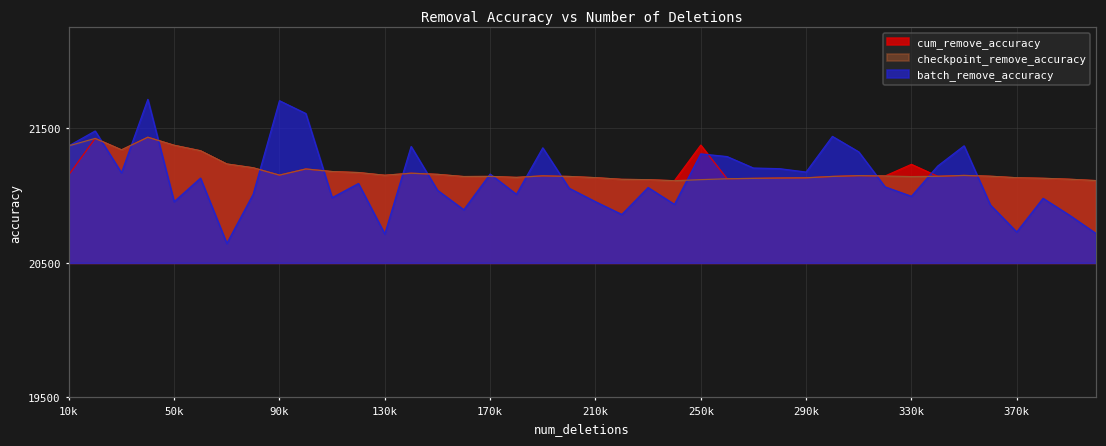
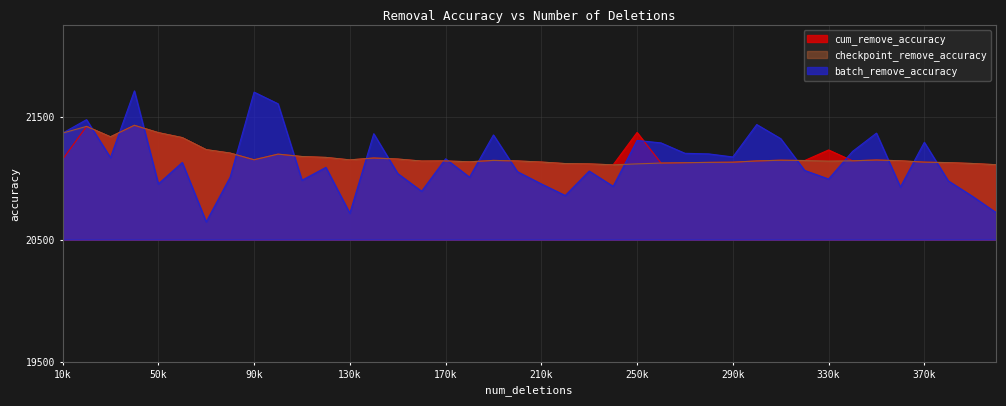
batch_remove_accuracy, 370k: 20730 -> 21300
